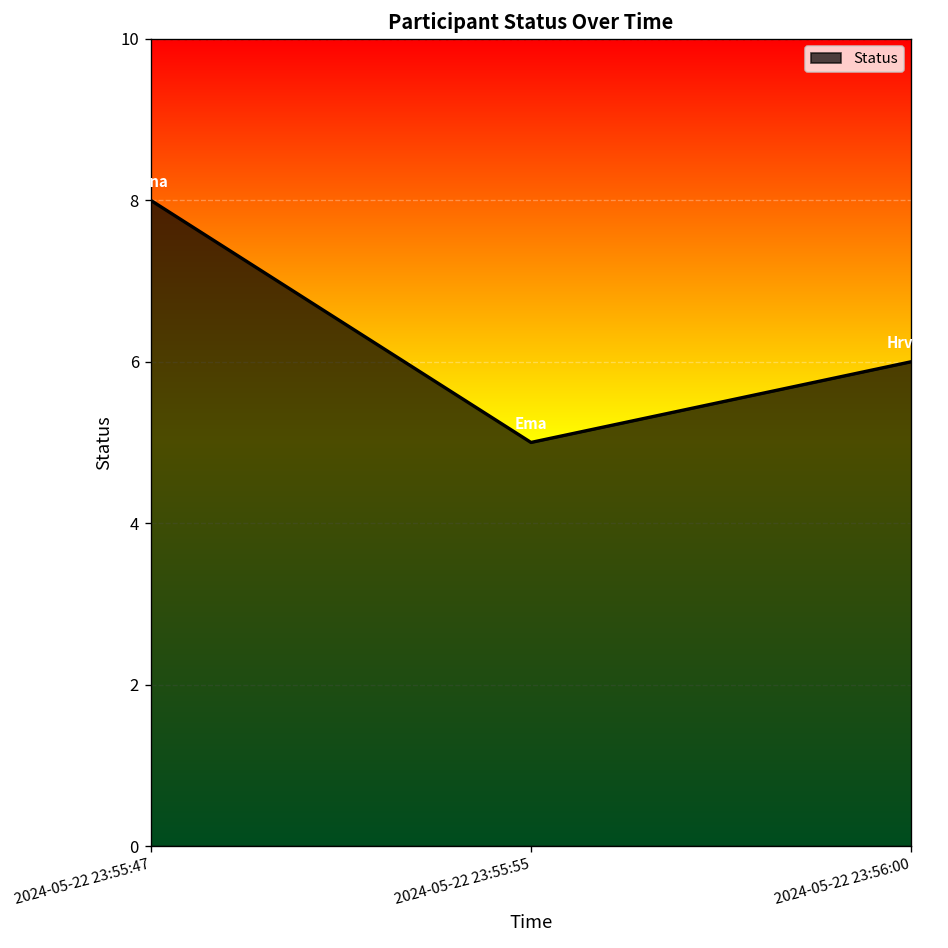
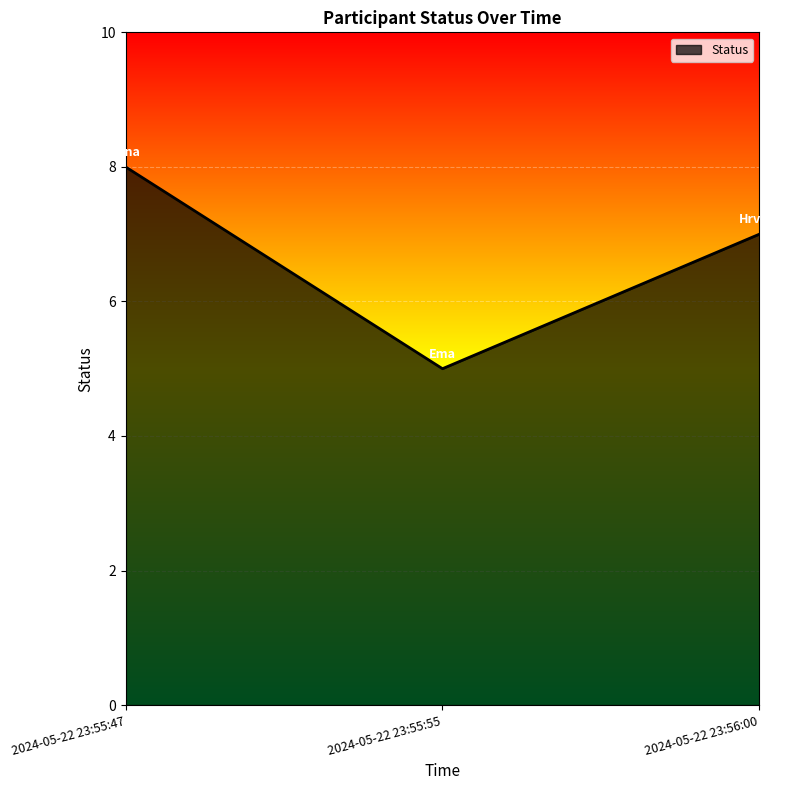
2024-05-22 23:56:00: 6 -> 7
